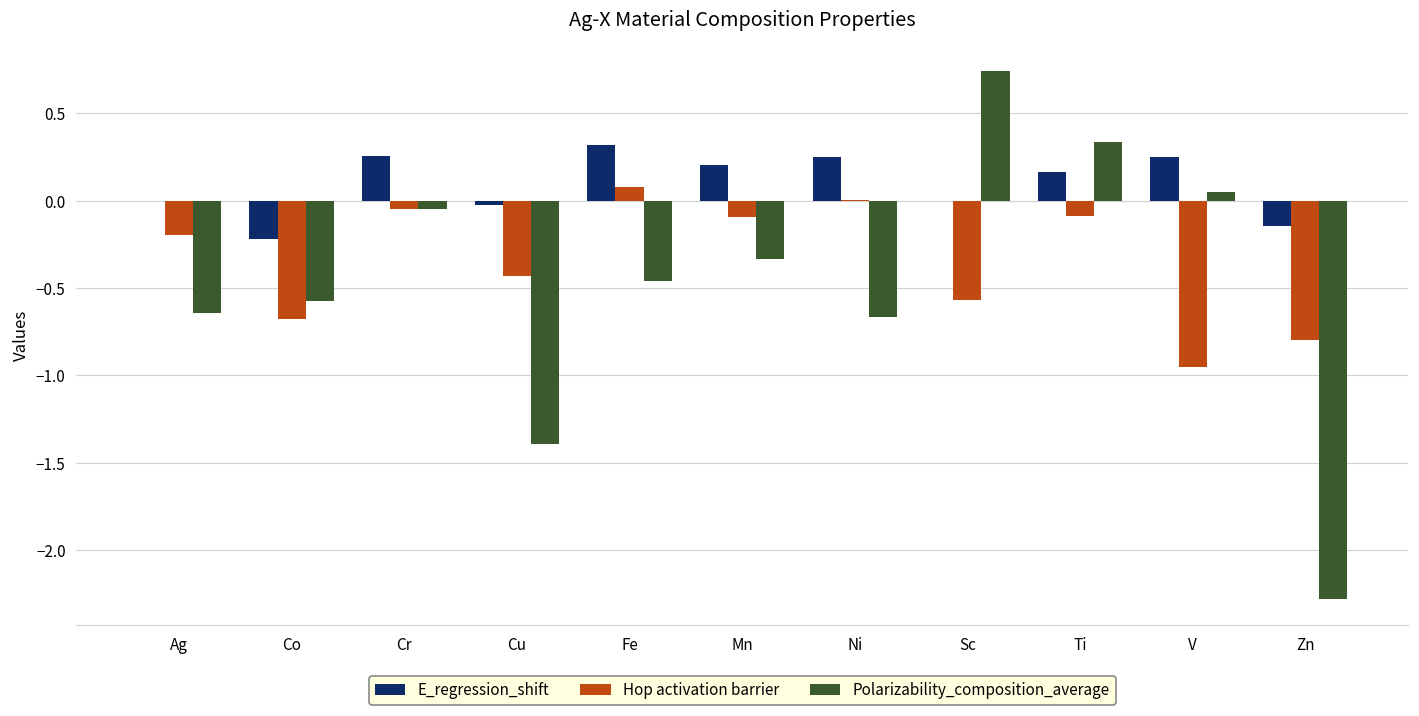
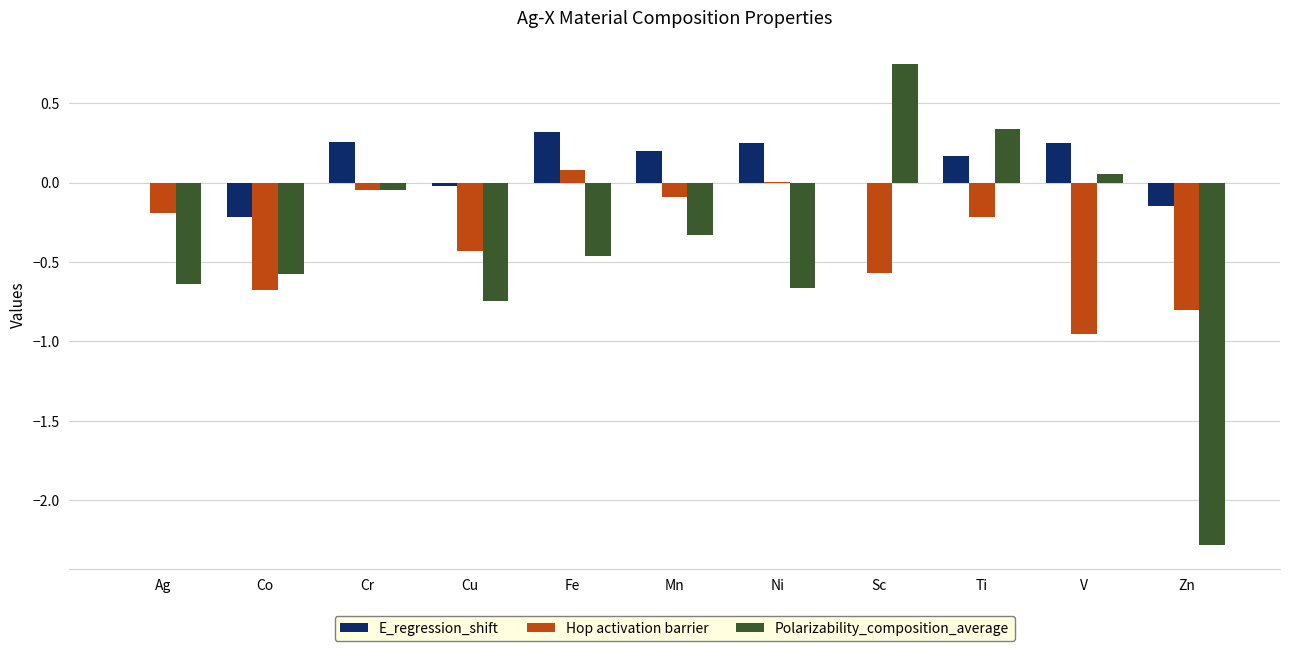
Polarizability_composition_average, Cu: -1.39 -> -0.75
Hop activation barrier, Ti: -0.09 -> -0.21
